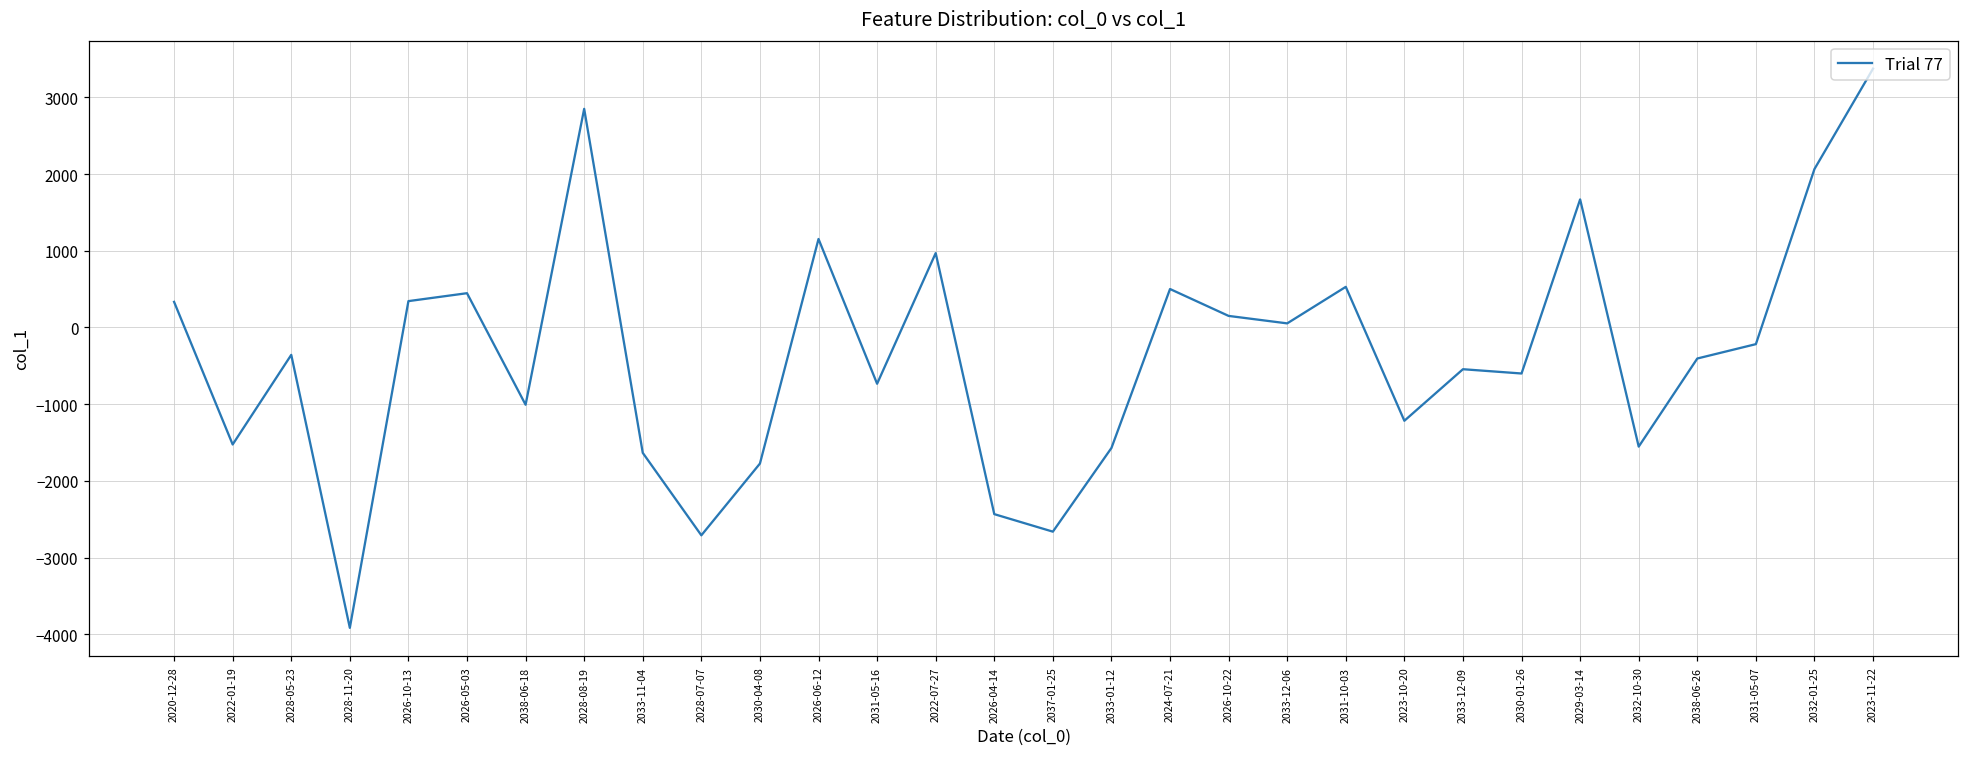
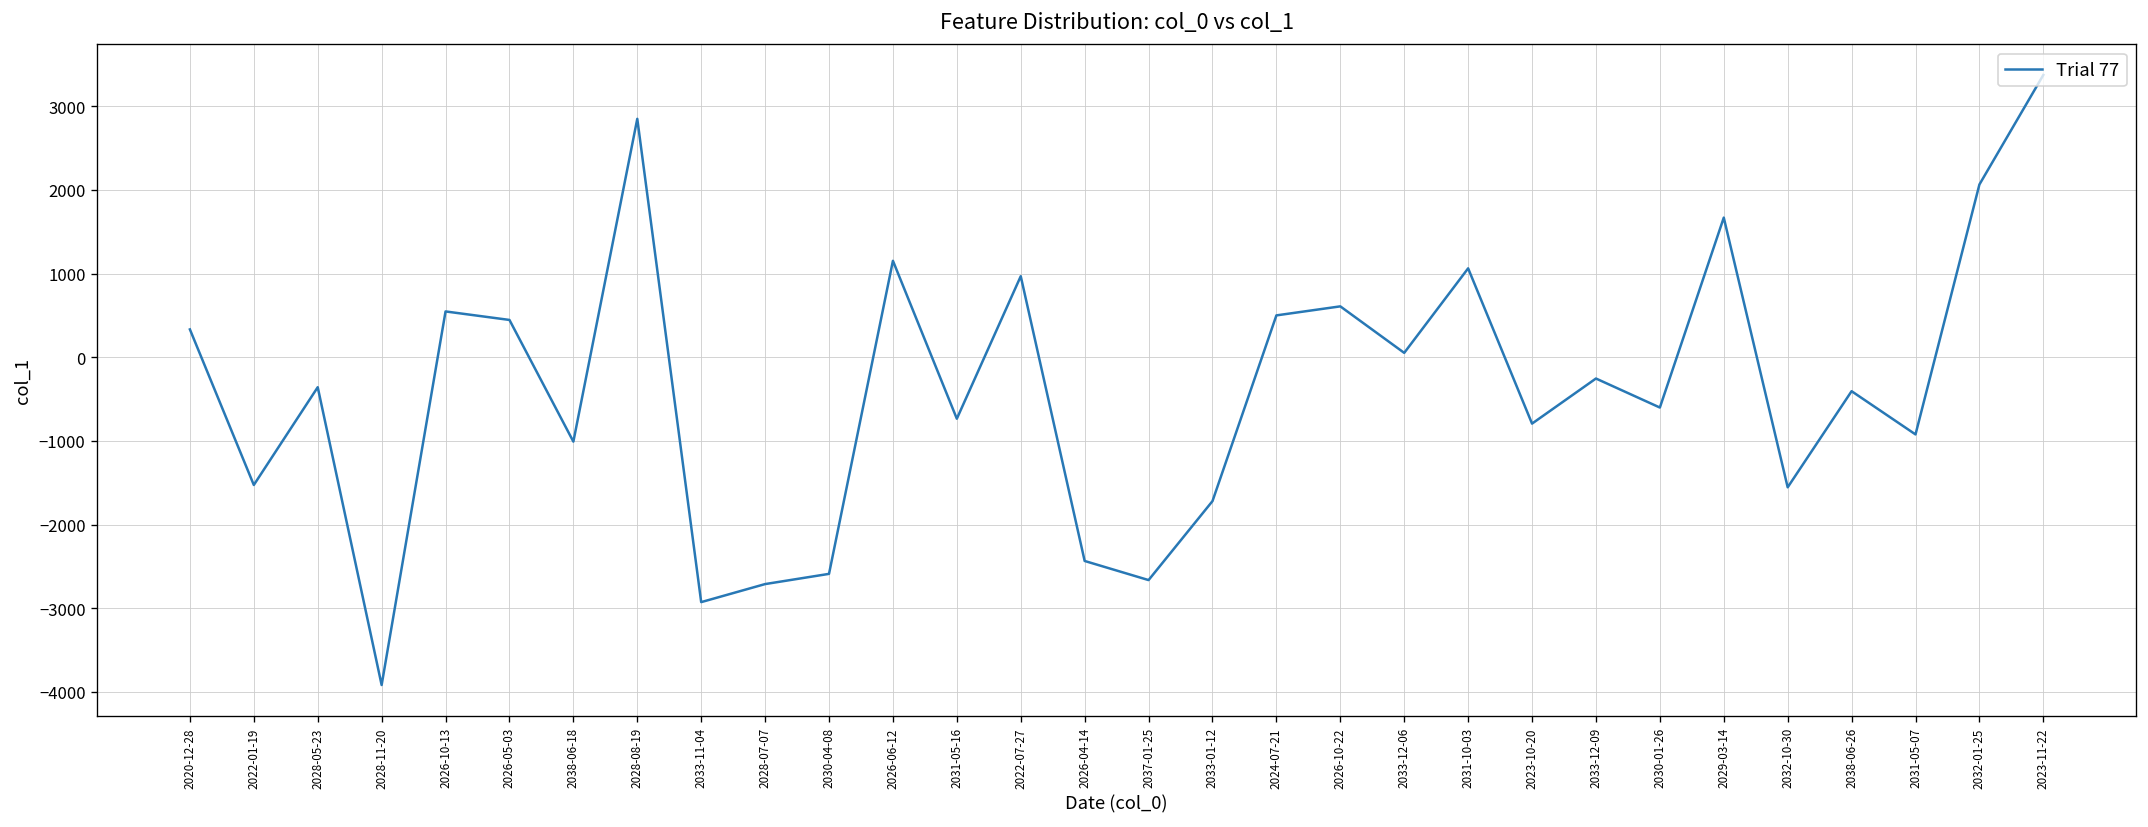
2026-10-13: 300 -> 500
2033-11-04: -1600 -> -2900
2030-04-08: -1800 -> -2600
2033-01-12: -1600 -> -1700
2026-10-22: 200 -> 600
2031-10-03: 500 -> 1100
2023-10-20: -1200 -> -800
2033-12-09: -500 -> -300
2031-05-07: -200 -> -900
